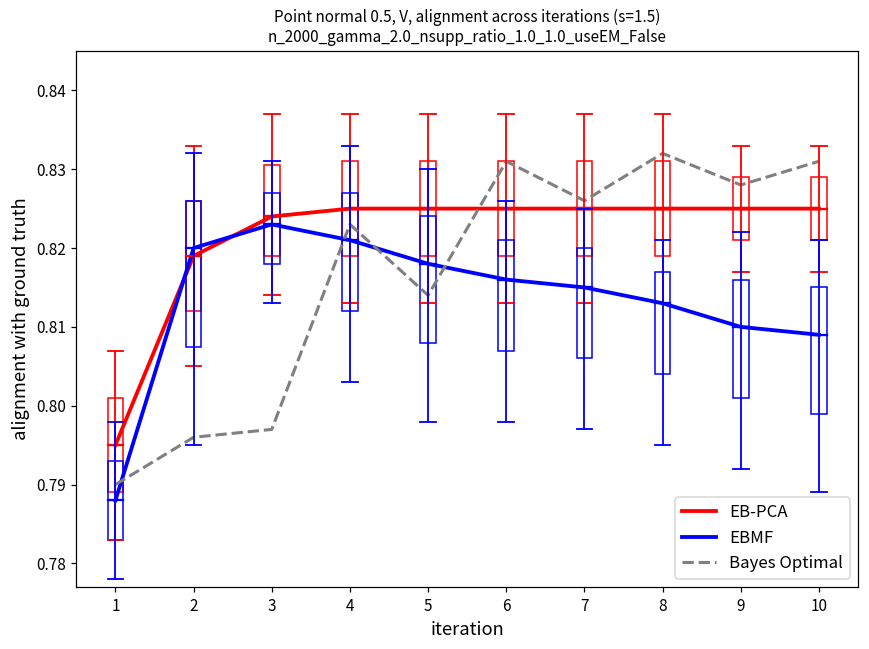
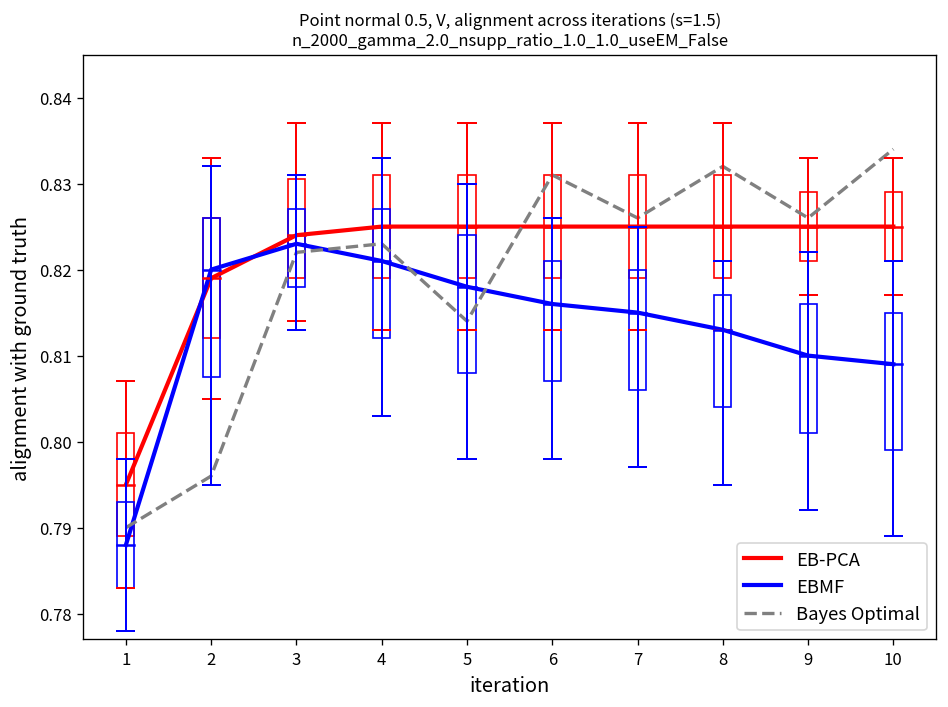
Bayes Optimal, 3: 0.797 -> 0.822
Bayes Optimal, 9: 0.828 -> 0.826
Bayes Optimal, 10: 0.831 -> 0.834
